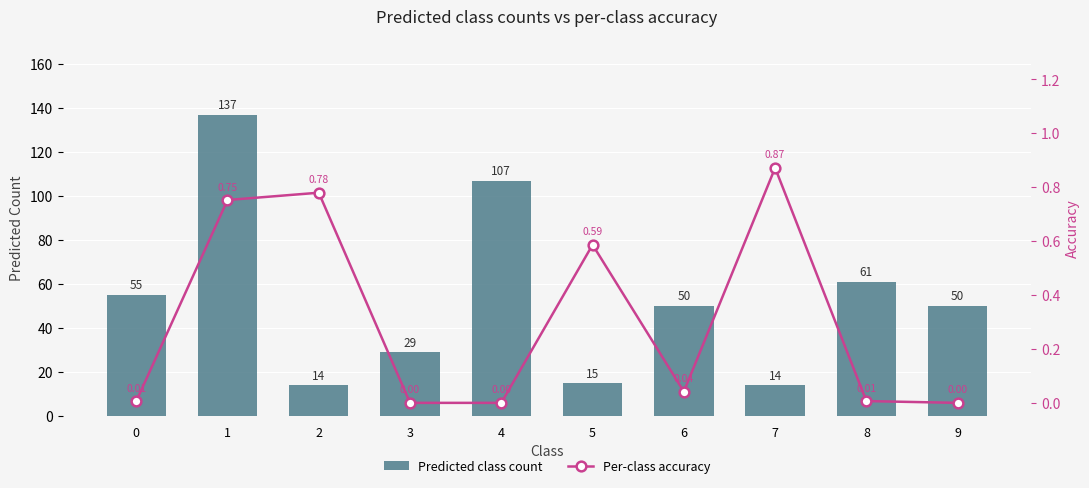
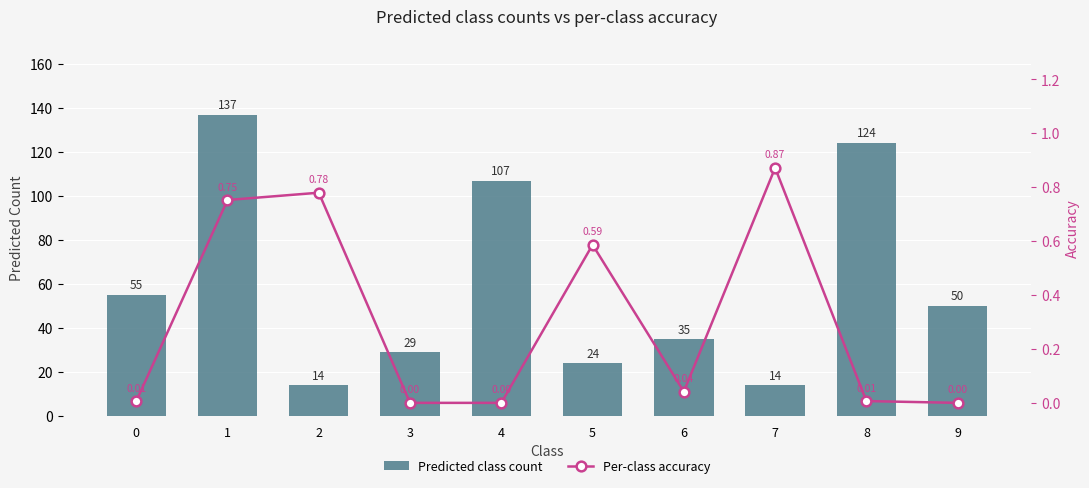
Predicted class count, 5: 15 -> 24
Predicted class count, 6: 50 -> 35
Predicted class count, 8: 61 -> 124
